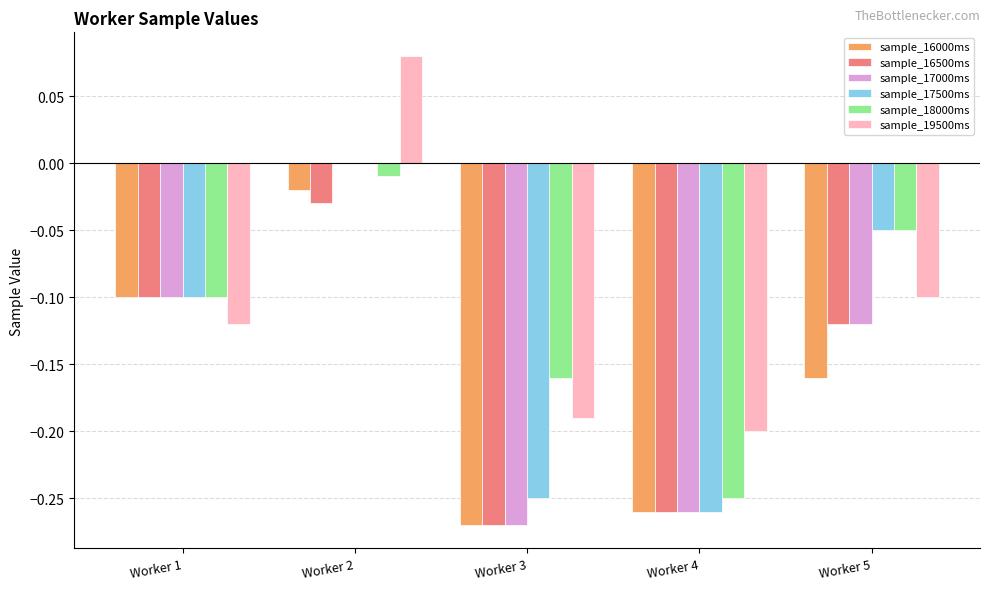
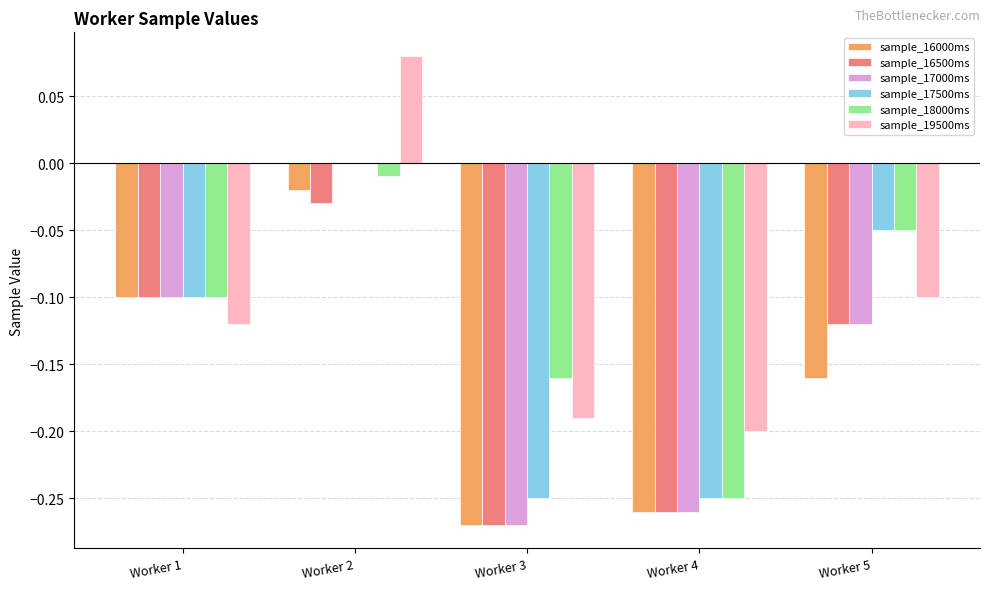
sample_17500ms, Worker 4: -0.26 -> -0.25
